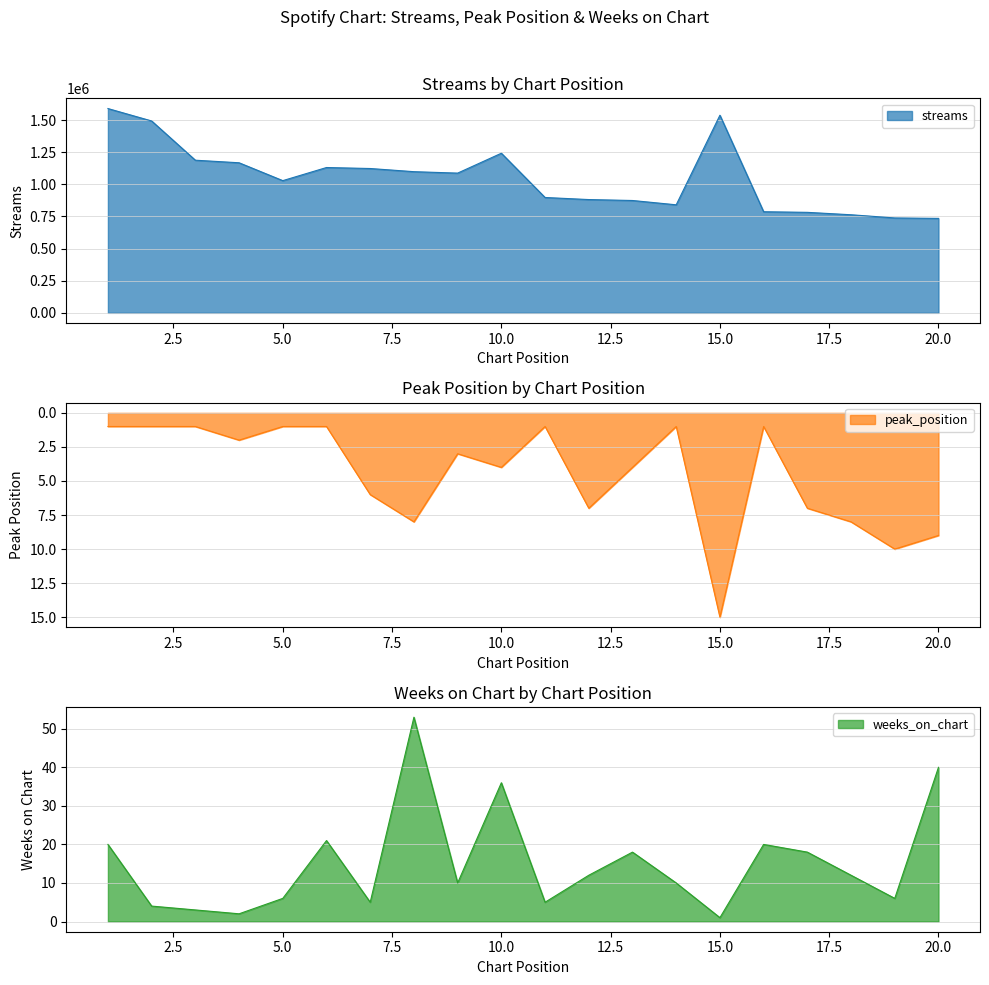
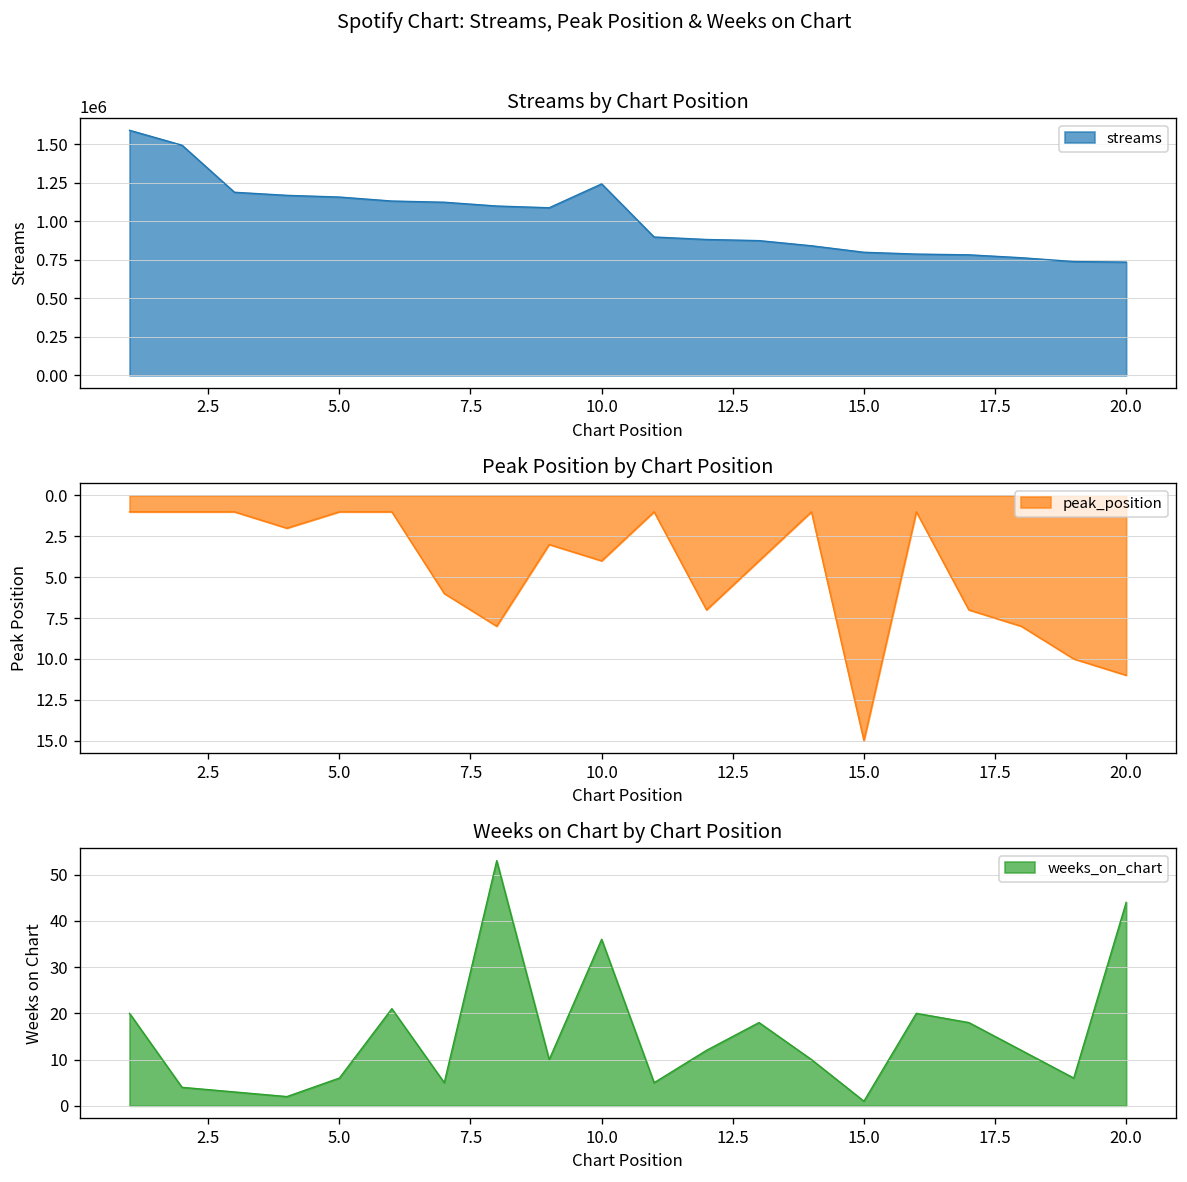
Streams by Chart Position, 5.0: 1030000 -> 1160000
Streams by Chart Position, 15.0: 1540000 -> 800000
Peak Position by Chart Position, 20.0: 9 -> 11
Weeks on Chart by Chart Position, 20.0: 40 -> 44
